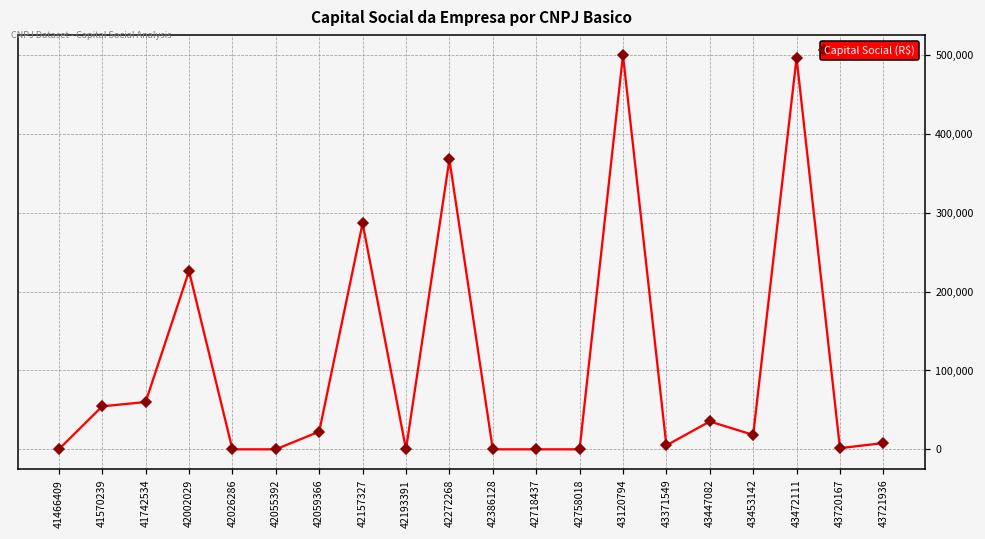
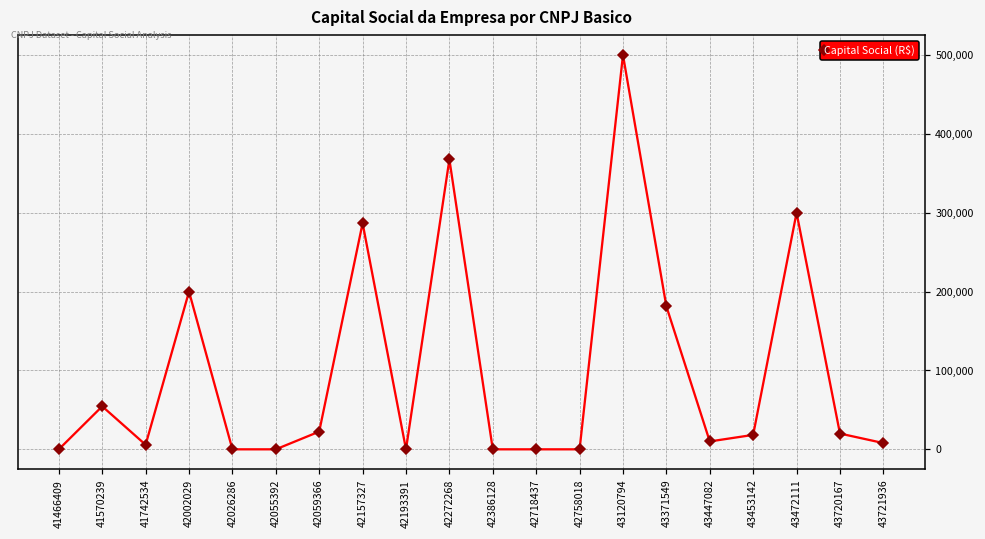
41742534: 60,000 -> 10,000
42002029: 230,000 -> 200,000
43371549: 10,000 -> 180,000
43447082: 40,000 -> 10,000
43472111: 500,000 -> 300,000
43720167: 0 -> 20,000
